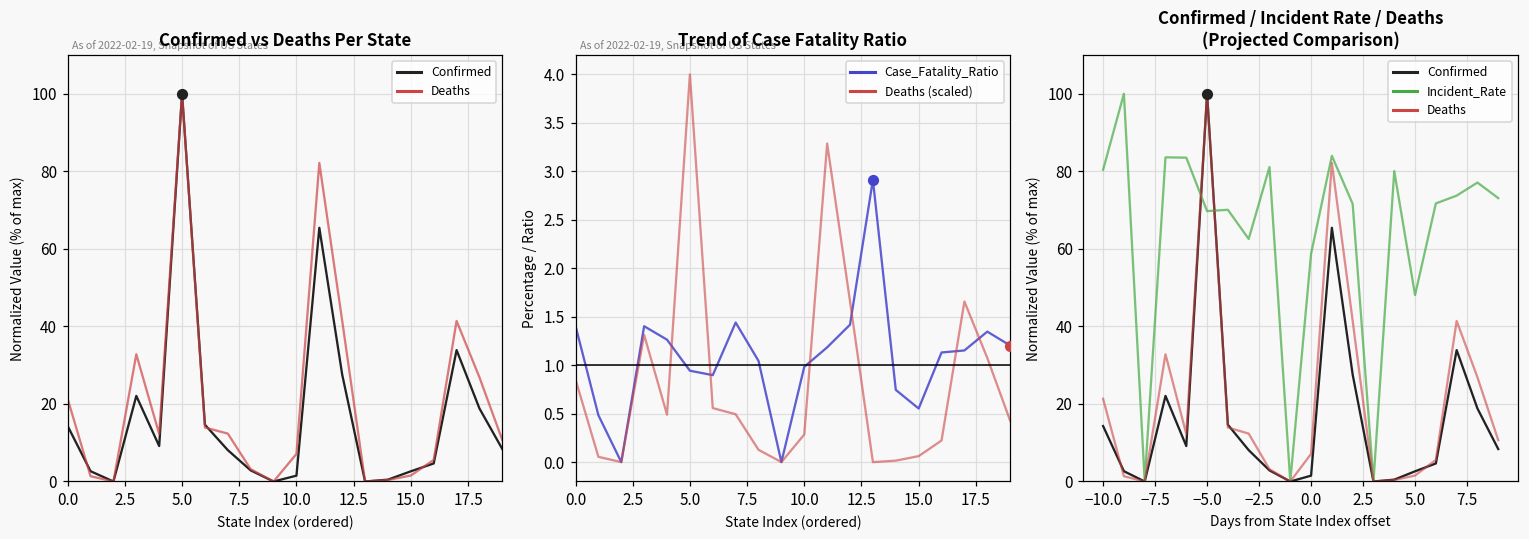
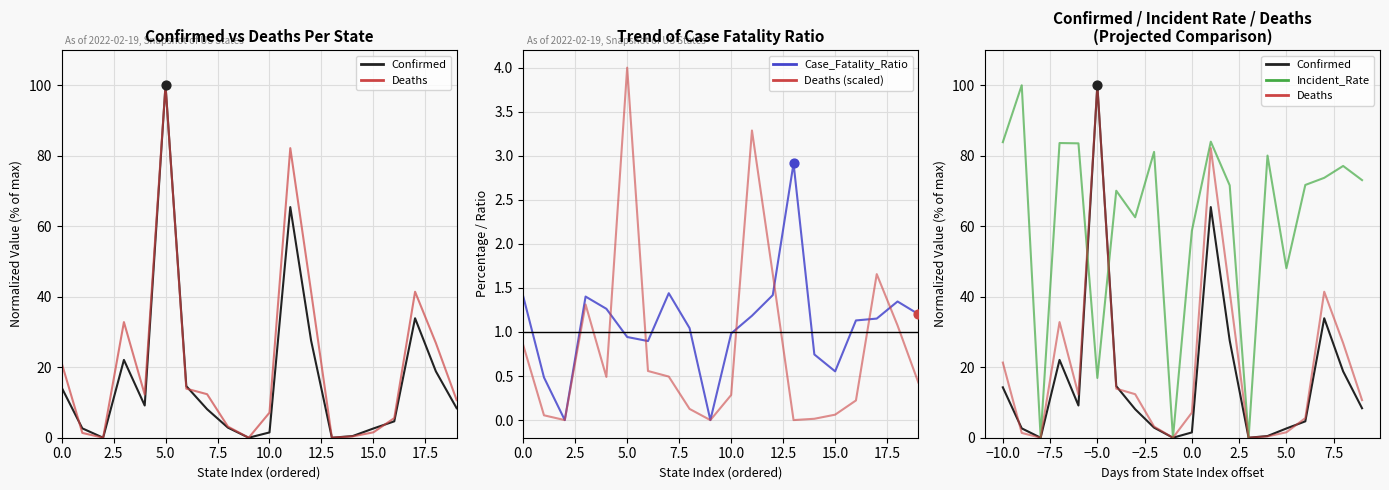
Confirmed / Incident Rate / Deaths (Projected Comparison), Incident_Rate, −10.0: 80 -> 84
Confirmed / Incident Rate / Deaths (Projected Comparison), Incident_Rate, −5.0: 70 -> 17
